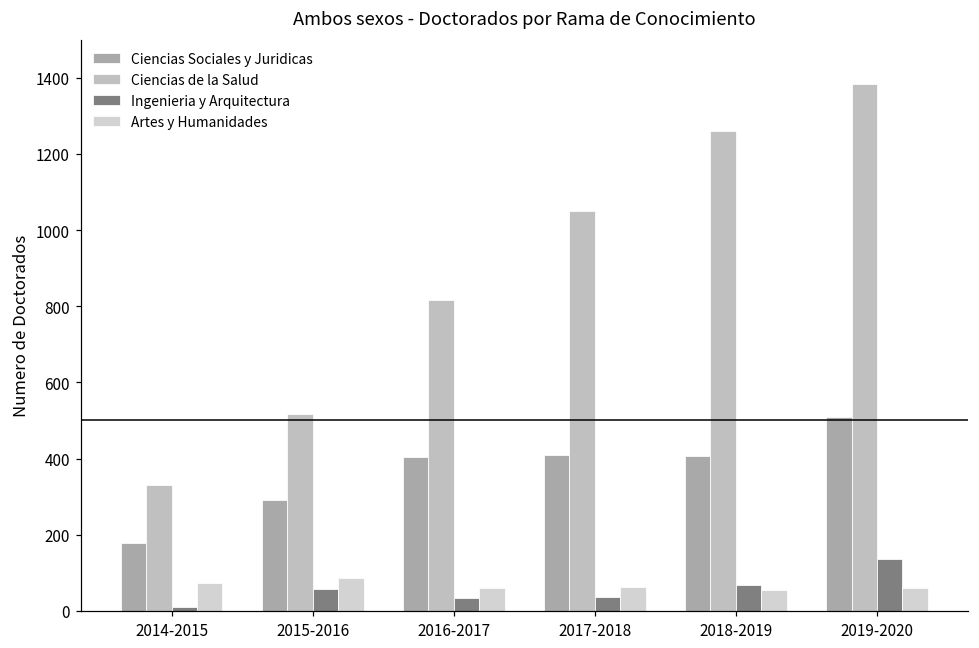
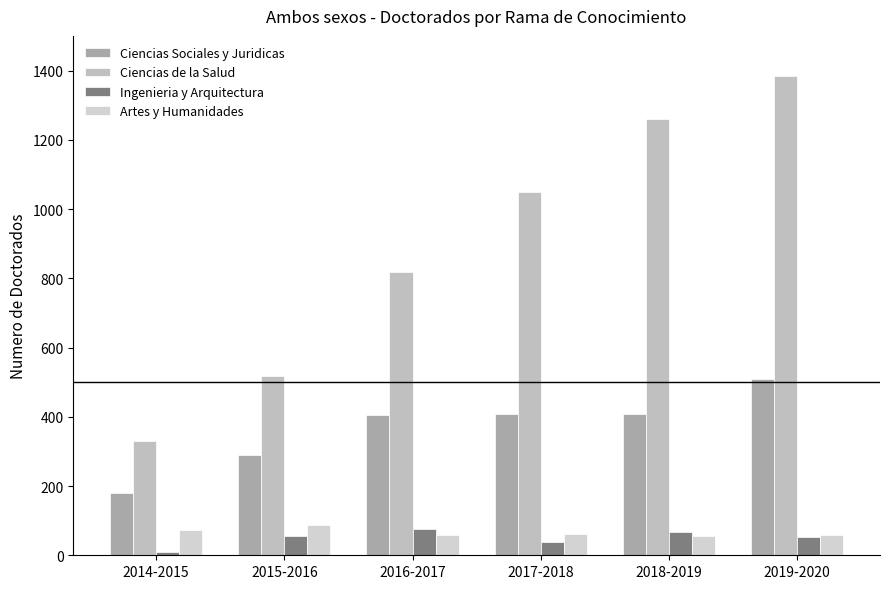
Ingenieria y Arquitectura, 2016-2017: 30 -> 80
Ingenieria y Arquitectura, 2019-2020: 140 -> 50
